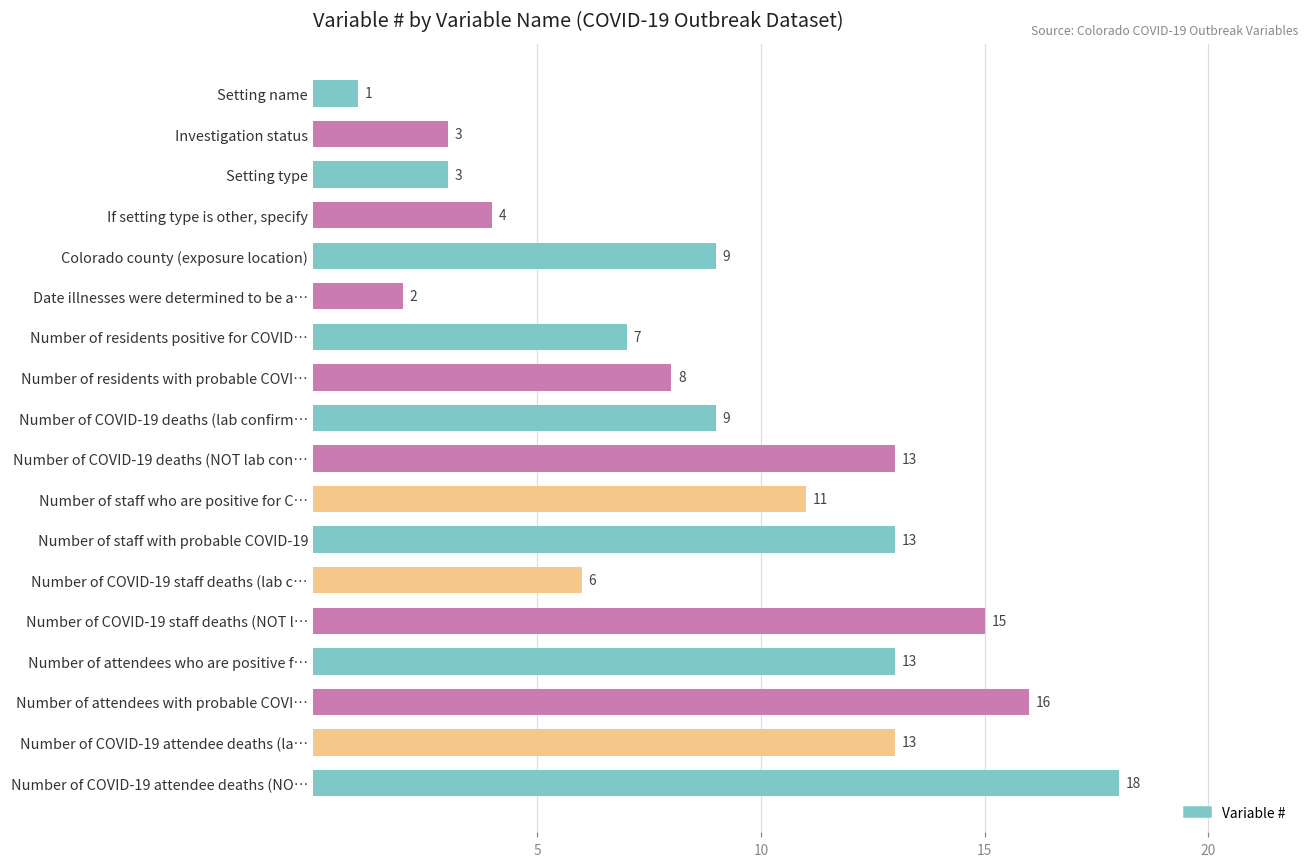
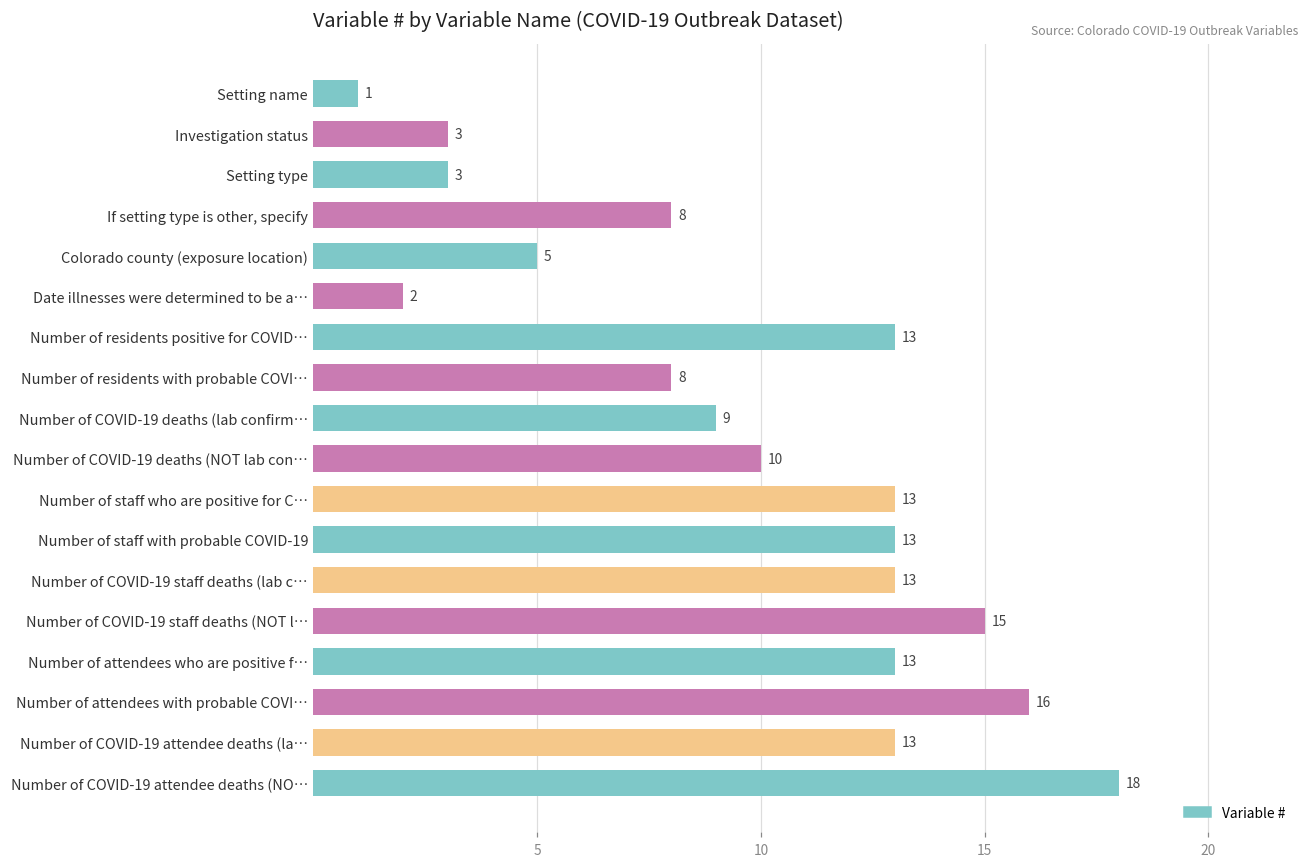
If setting type is other, specify: 4 -> 8
Colorado county (exposure location): 9 -> 5
Number of residents positive for COVID…: 7 -> 13
Number of COVID-19 deaths (NOT lab con…: 13 -> 10
Number of staff who are positive for C…: 11 -> 13
Number of COVID-19 staff deaths (lab c…: 6 -> 13
